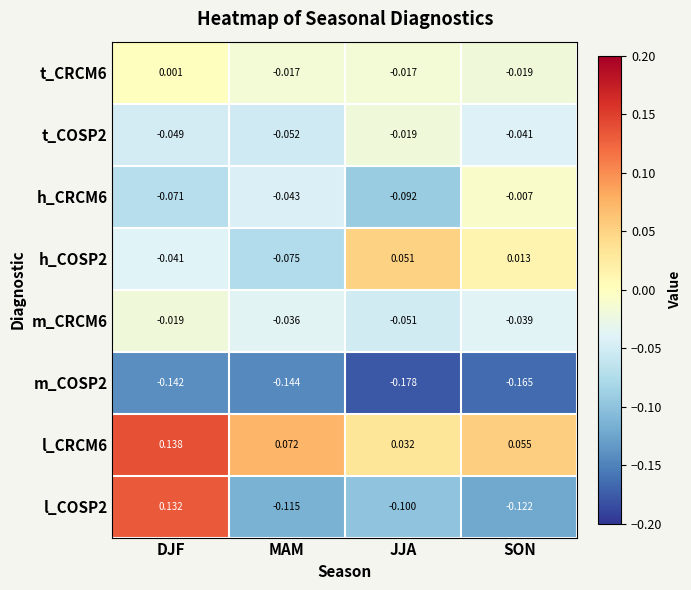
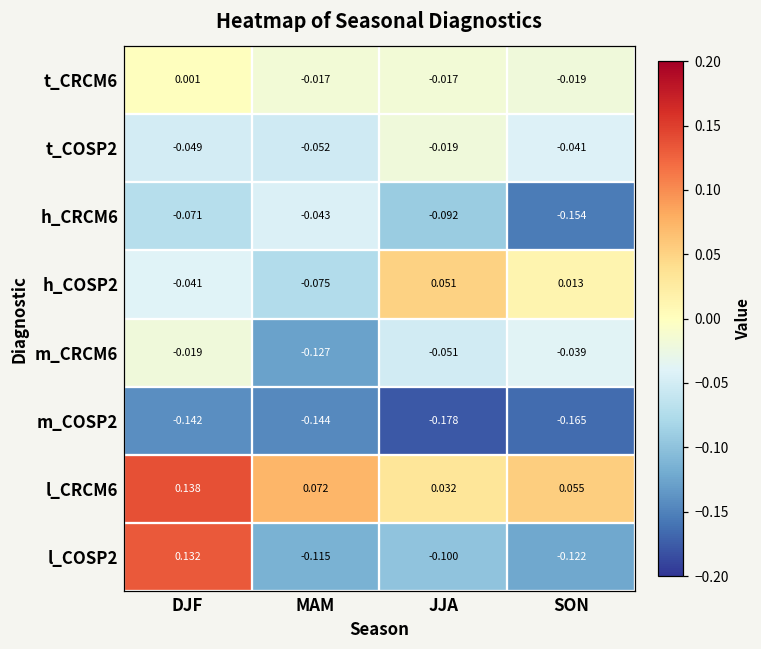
h_CRCM6, SON: -0.007 -> -0.154
m_CRCM6, MAM: -0.036 -> -0.127
